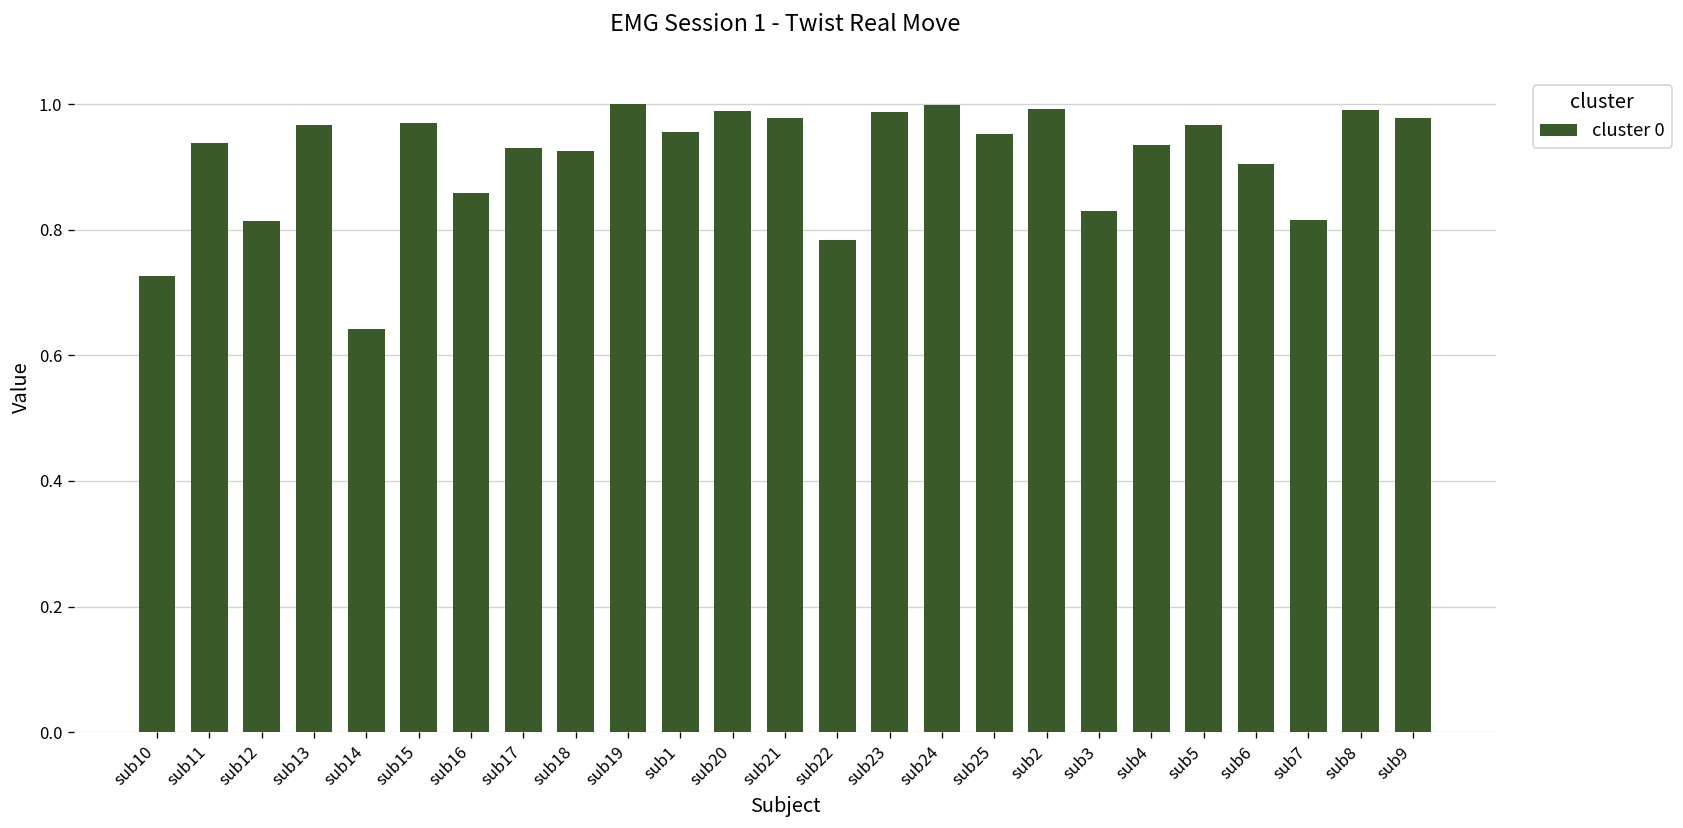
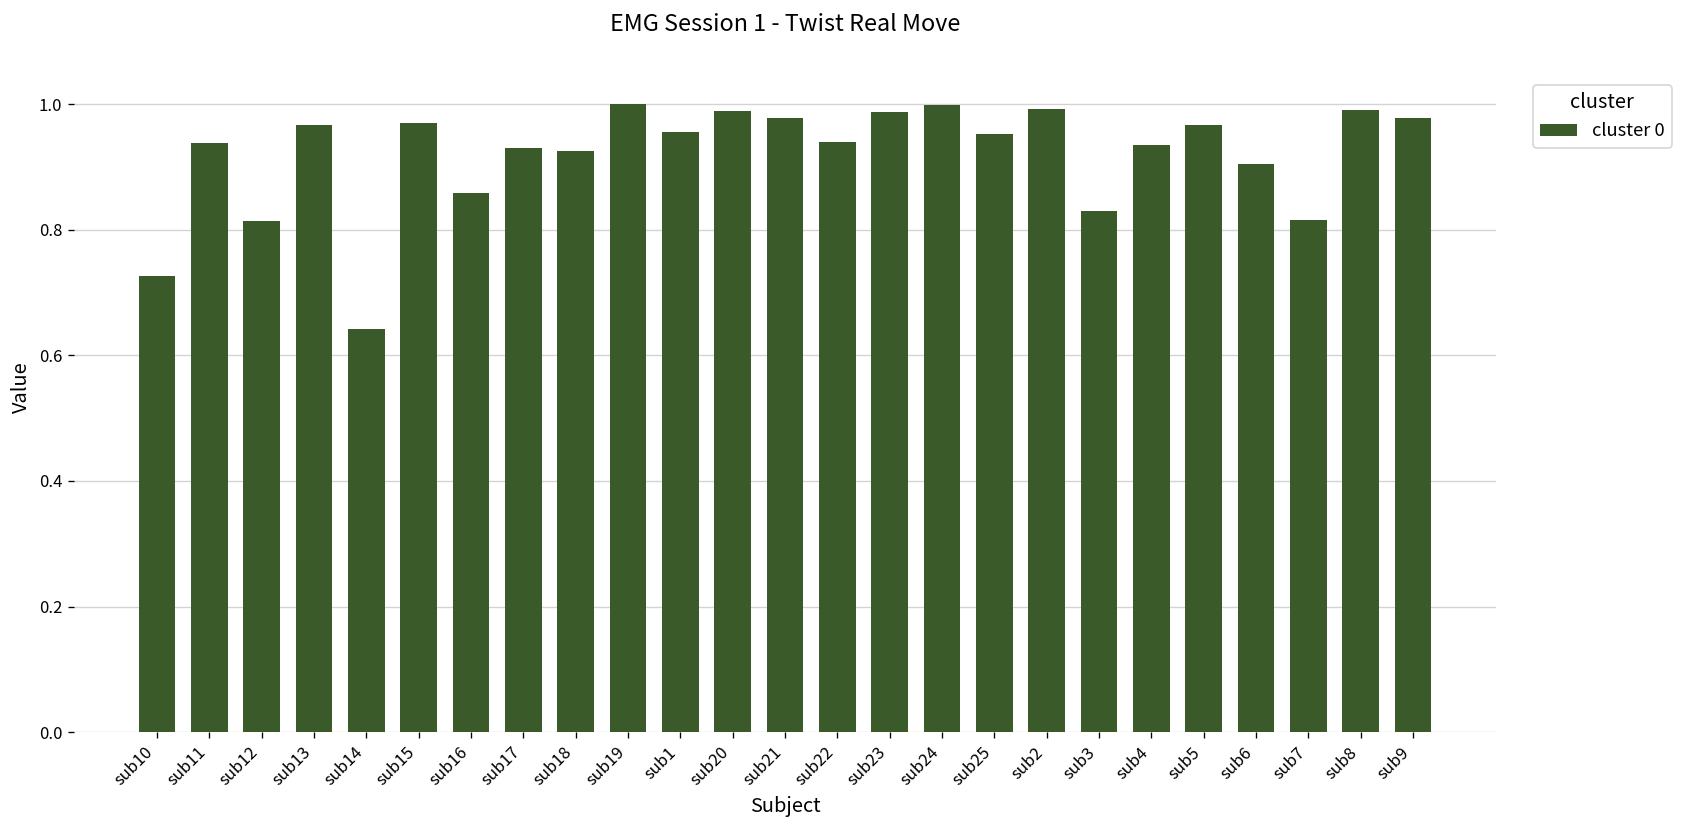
sub22: 0.78 -> 0.94
